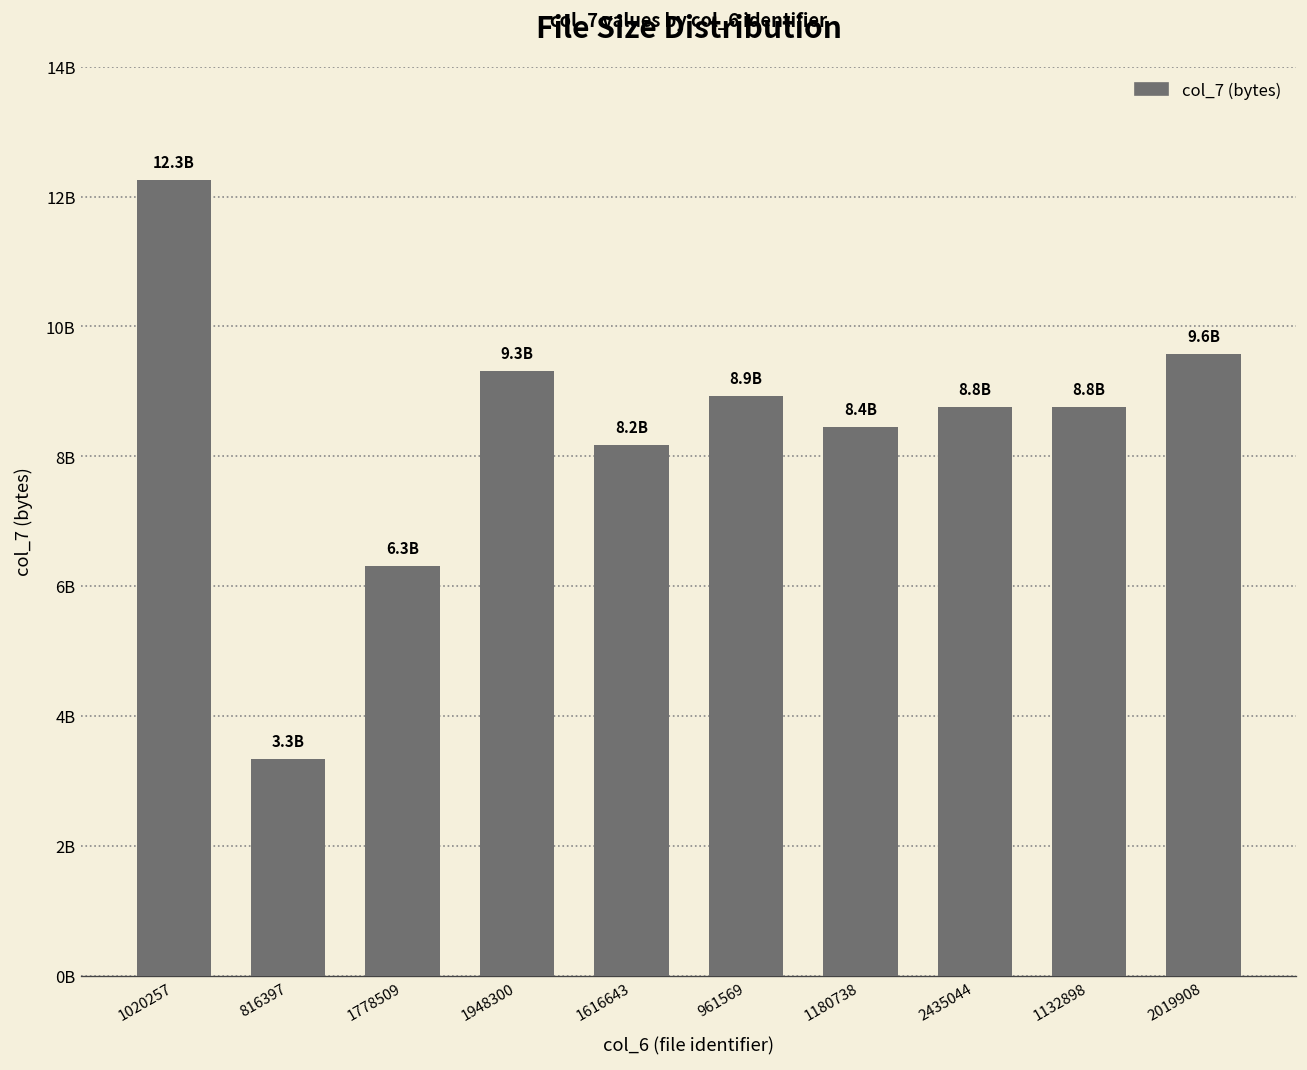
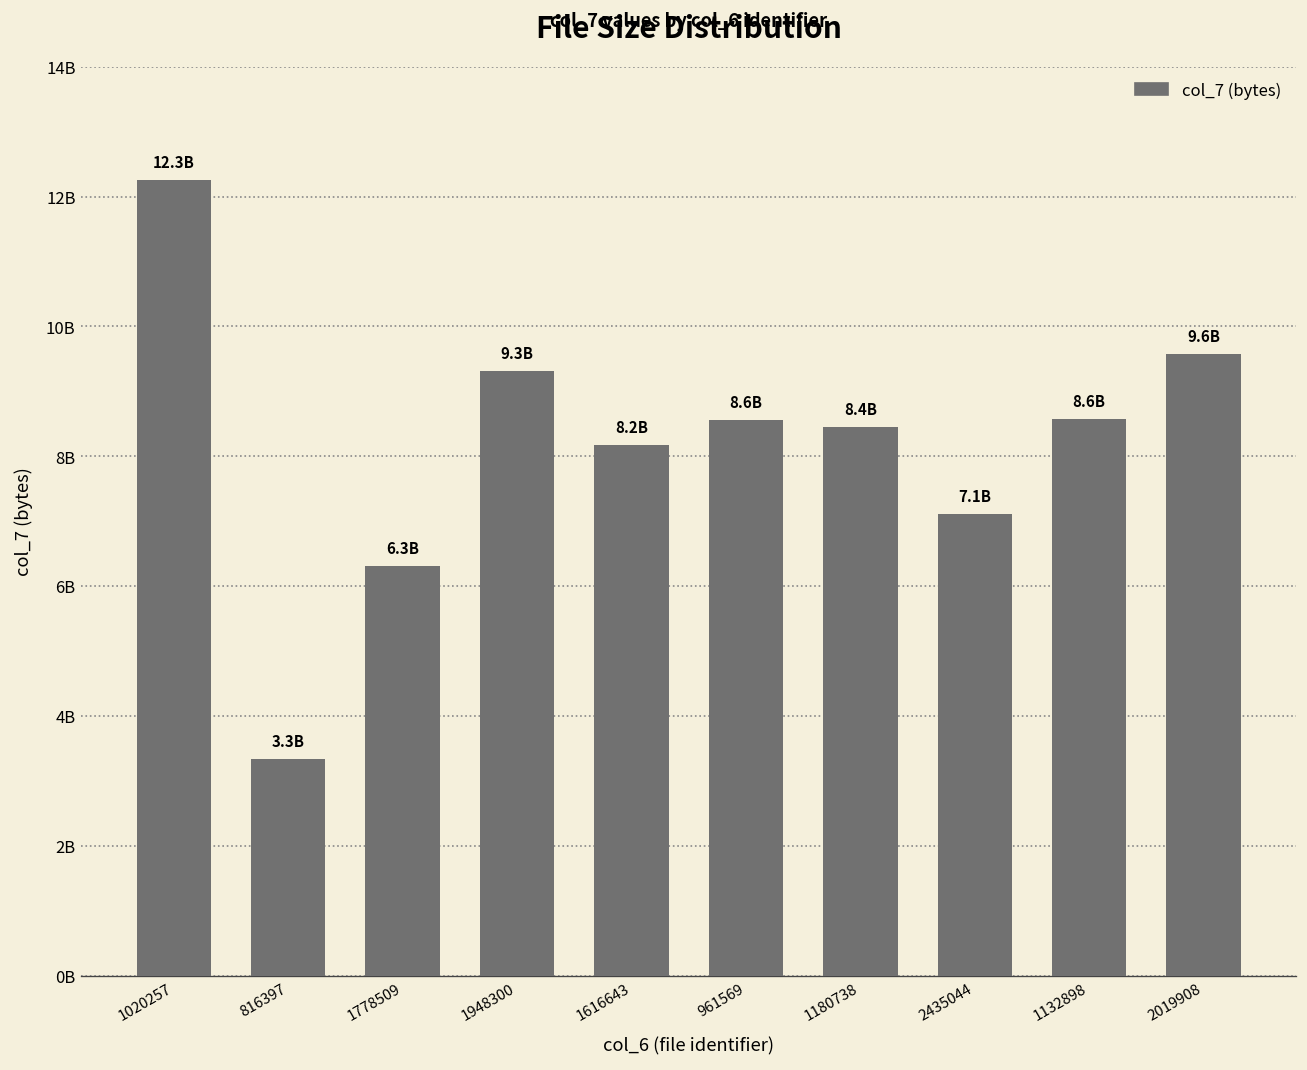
961569: 8.9B -> 8.6B
2435044: 8.8B -> 7.1B
1132898: 8.8B -> 8.6B
